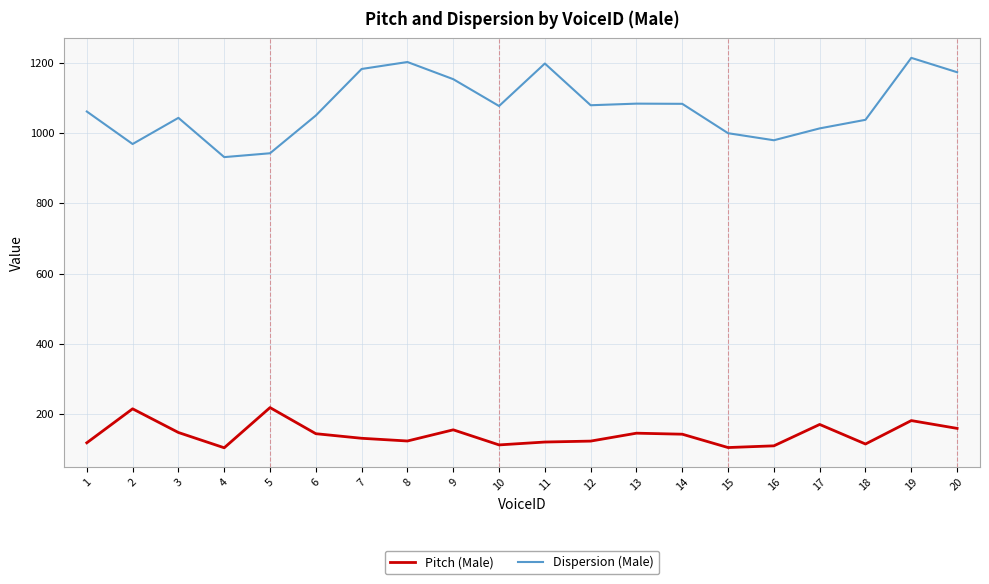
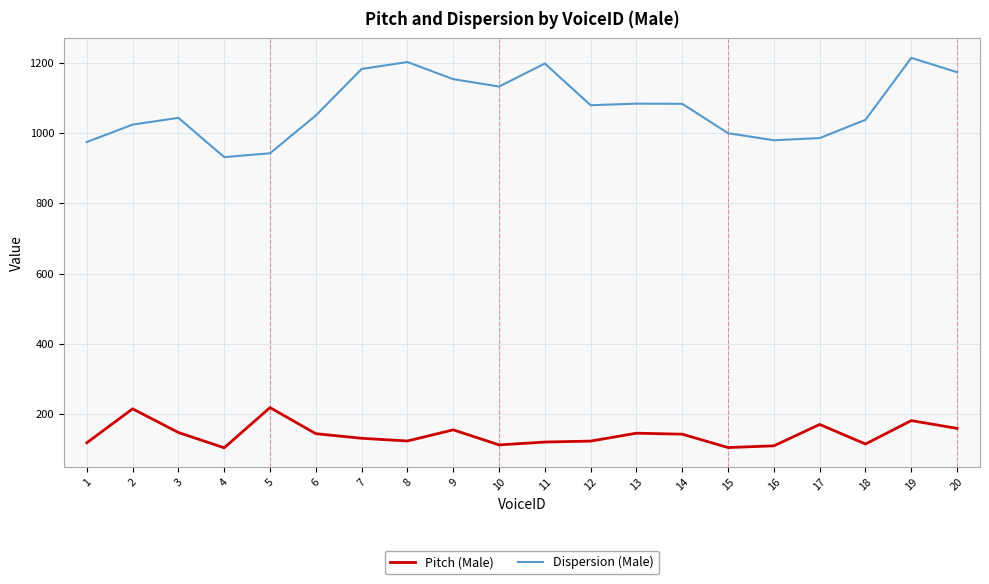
Dispersion (Male), 1: 1060 -> 970
Dispersion (Male), 2: 970 -> 1020
Dispersion (Male), 10: 1080 -> 1130
Dispersion (Male), 17: 1010 -> 990
